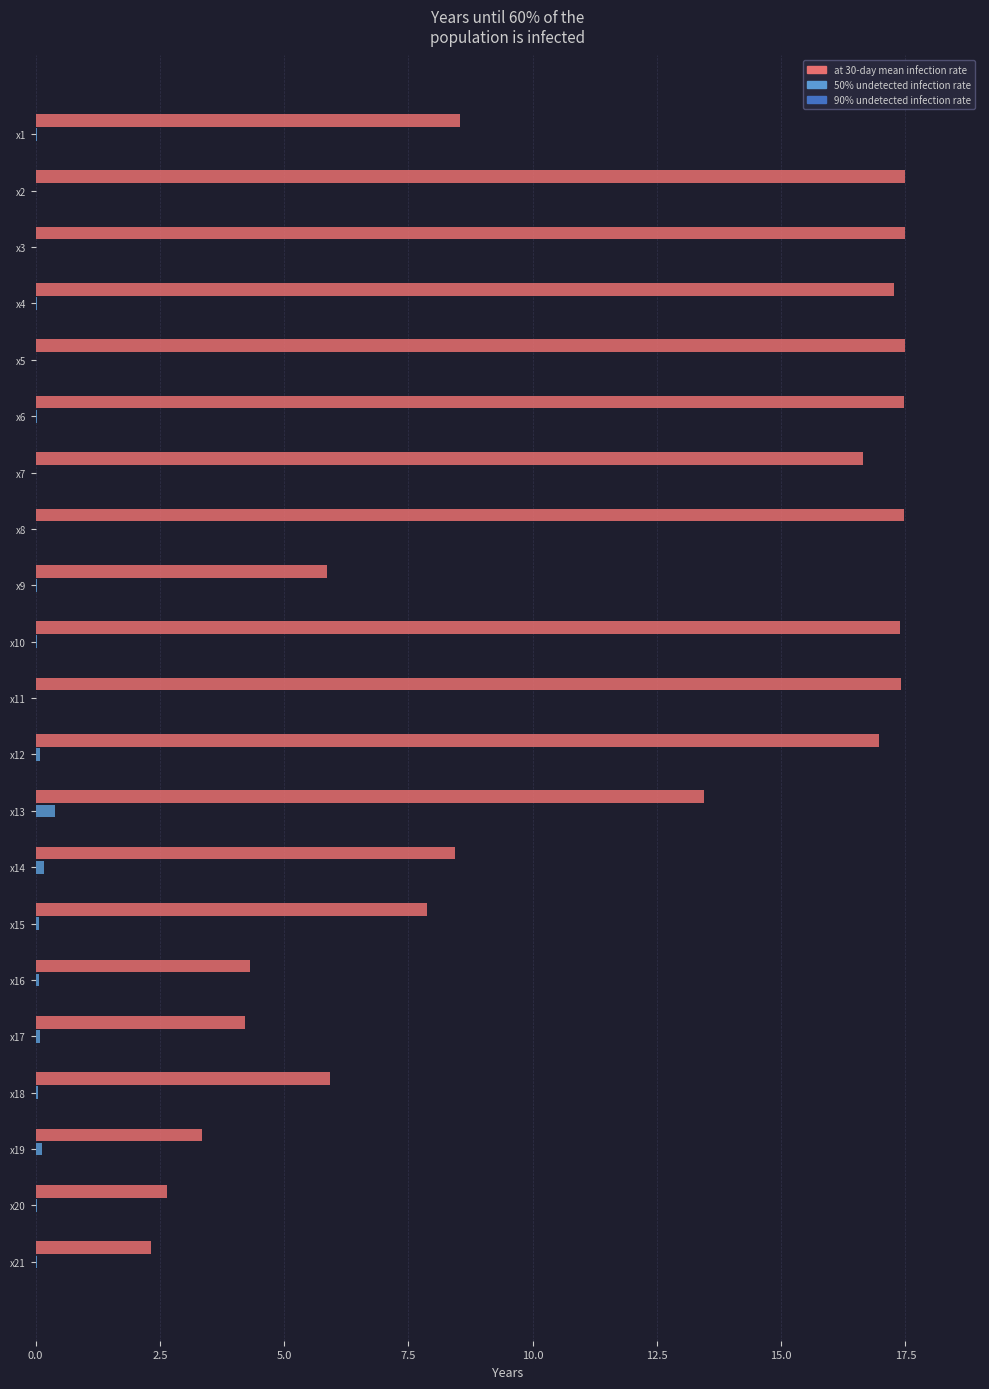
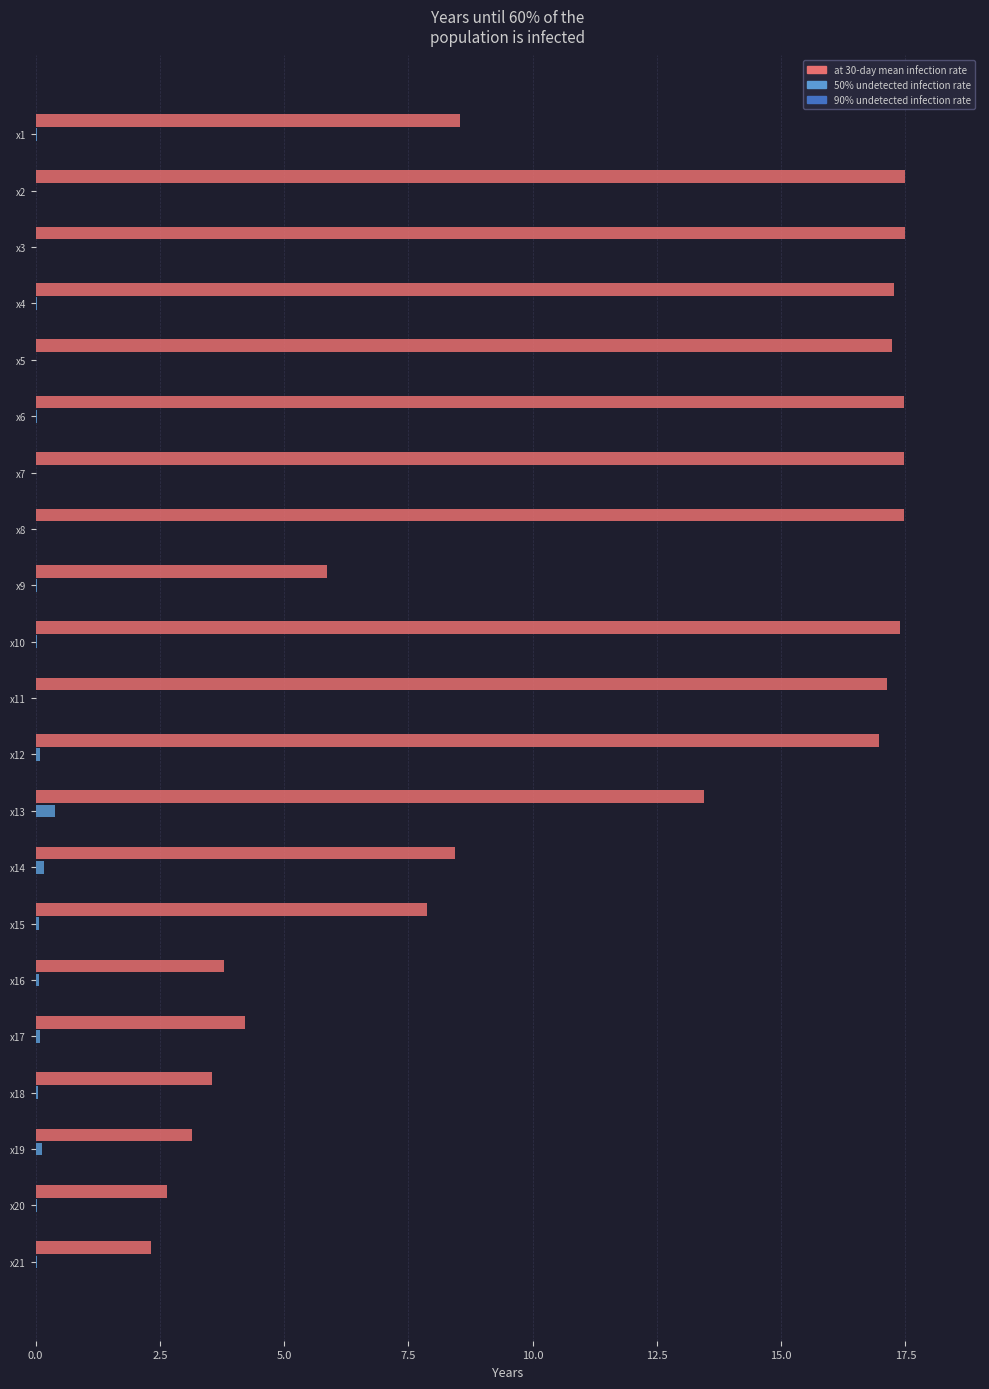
at 30-day mean infection rate, x5: 17.5 -> 17.2
at 30-day mean infection rate, x7: 16.6 -> 17.5
at 30-day mean infection rate, x11: 17.4 -> 17.1
at 30-day mean infection rate, x16: 4.3 -> 3.8
at 30-day mean infection rate, x18: 5.9 -> 3.5
at 30-day mean infection rate, x19: 3.4 -> 3.1
